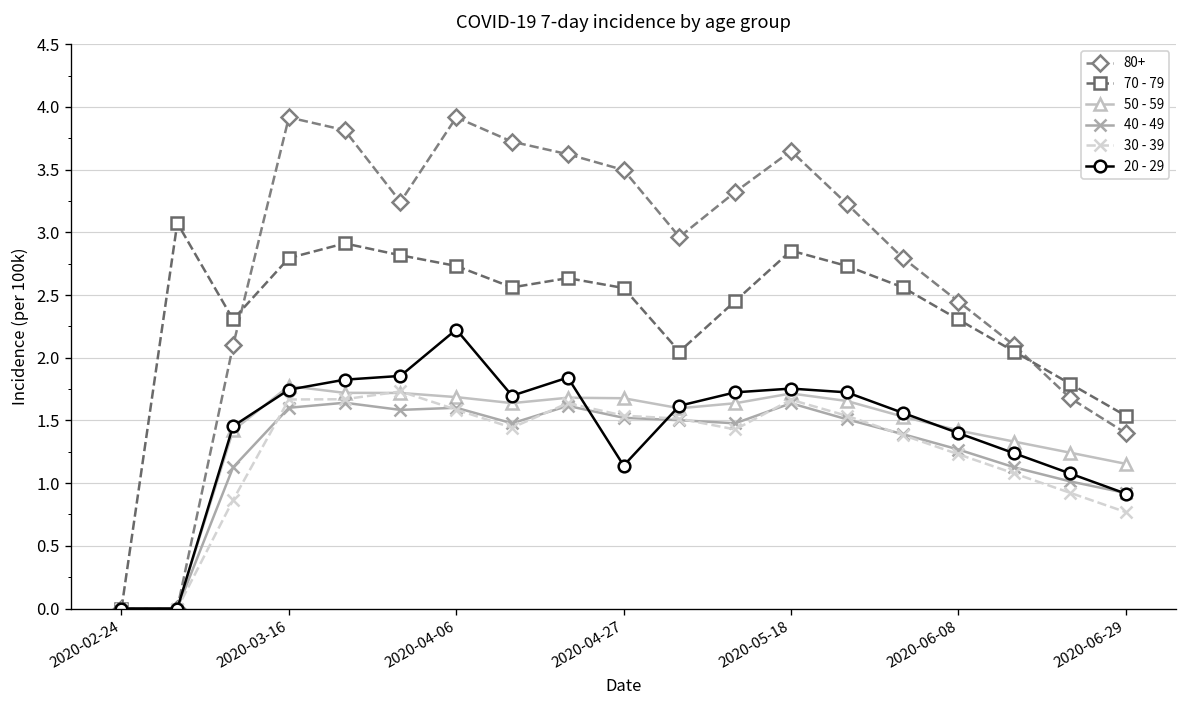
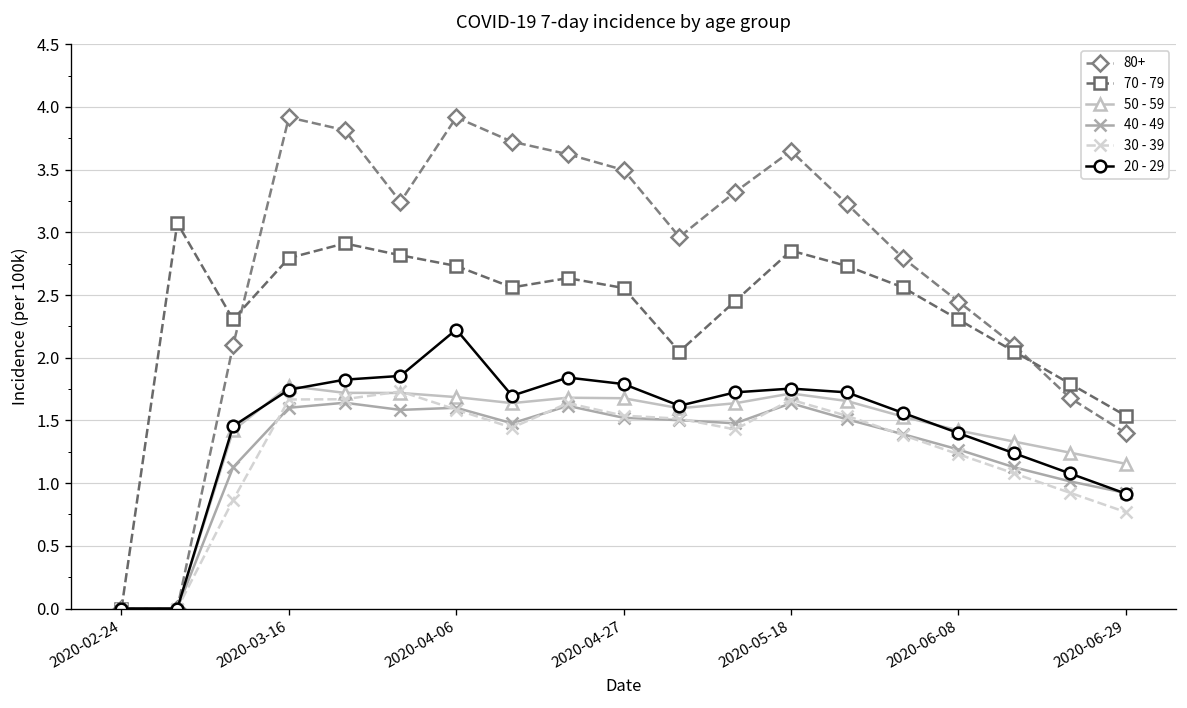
20 - 29, 2020-04-27: 1.14 -> 1.79
